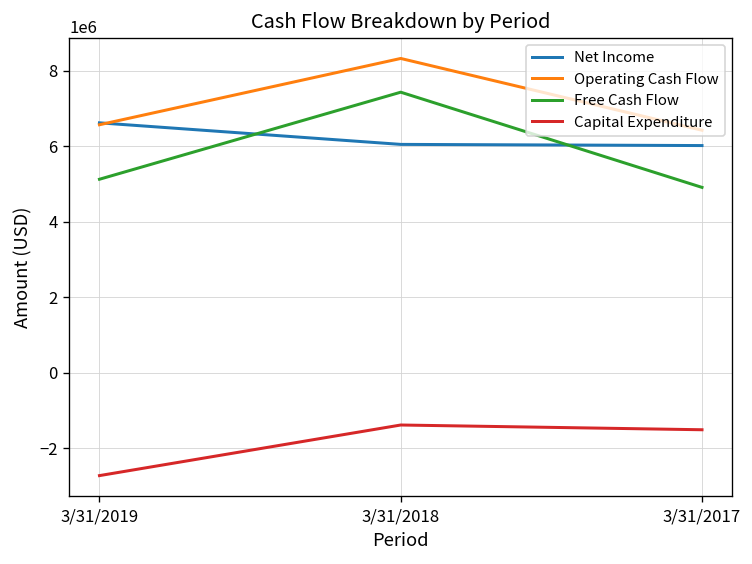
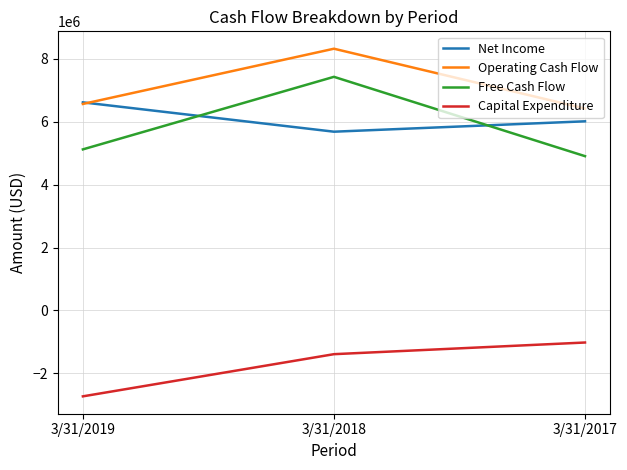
Net Income, 3/31/2018: 6000000 -> 5700000
Capital Expenditure, 3/31/2017: -1500000 -> -1000000
